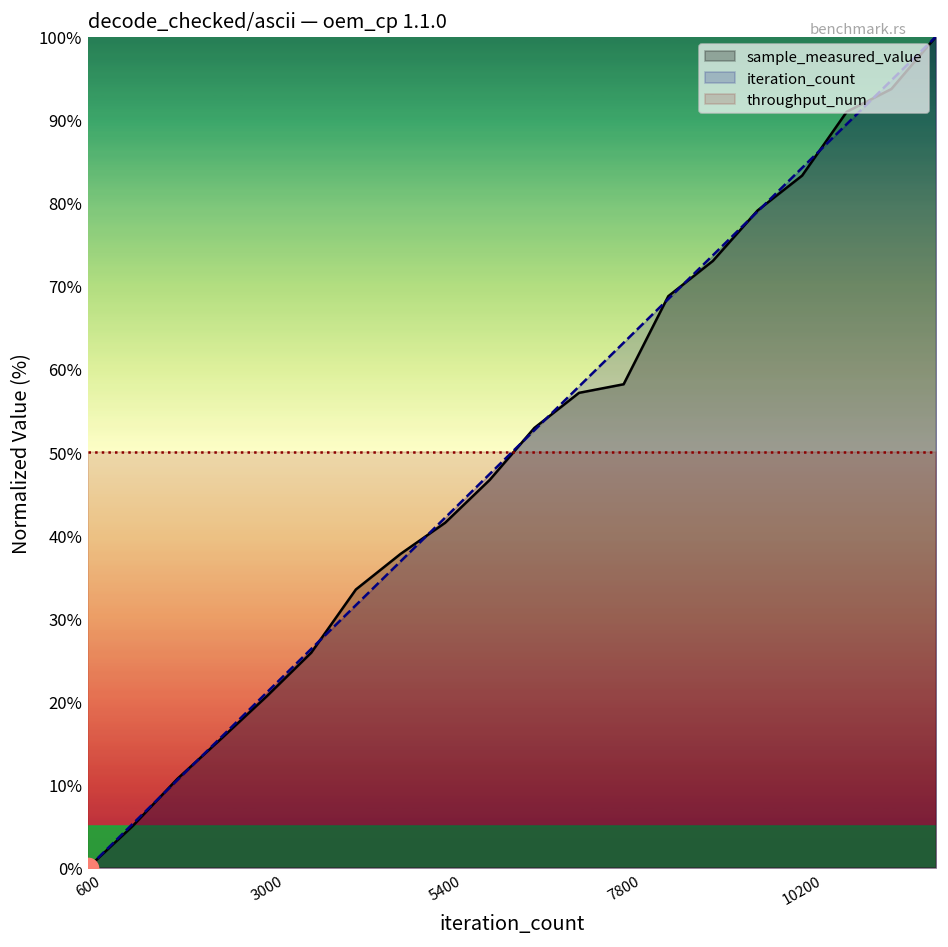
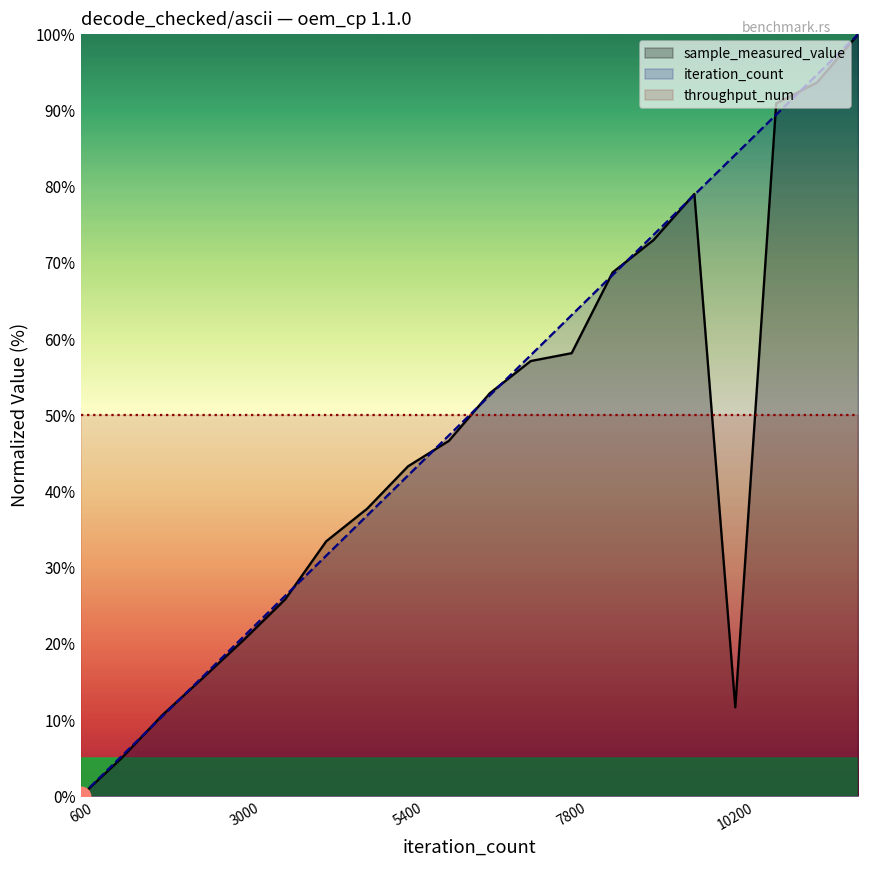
sample_measured_value, 5400: 41% -> 43%
sample_measured_value, 10200: 83% -> 12%
